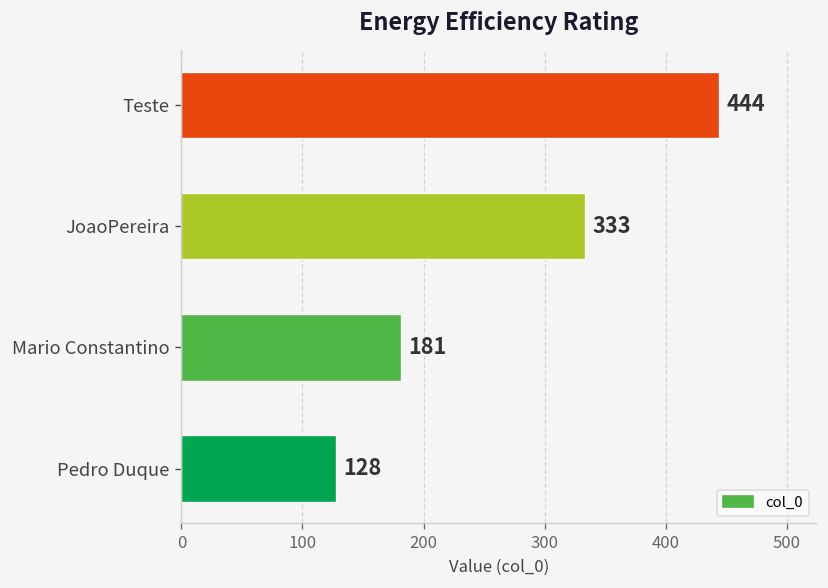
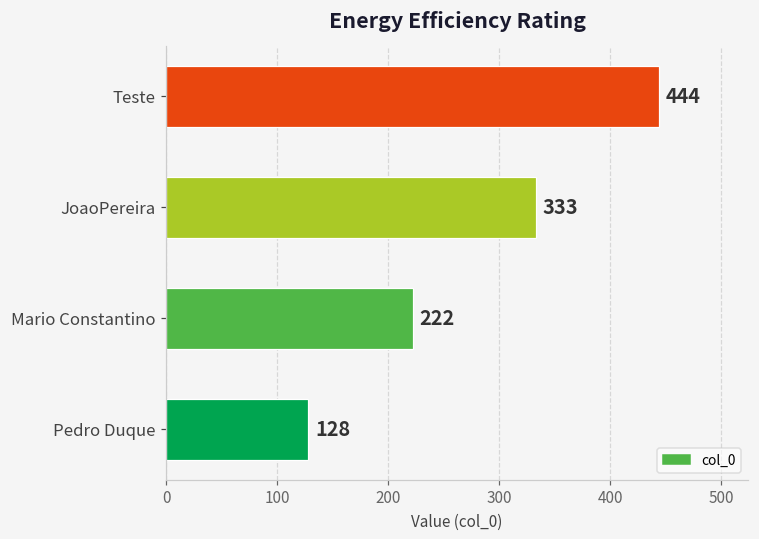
Mario Constantino: 181 -> 222
